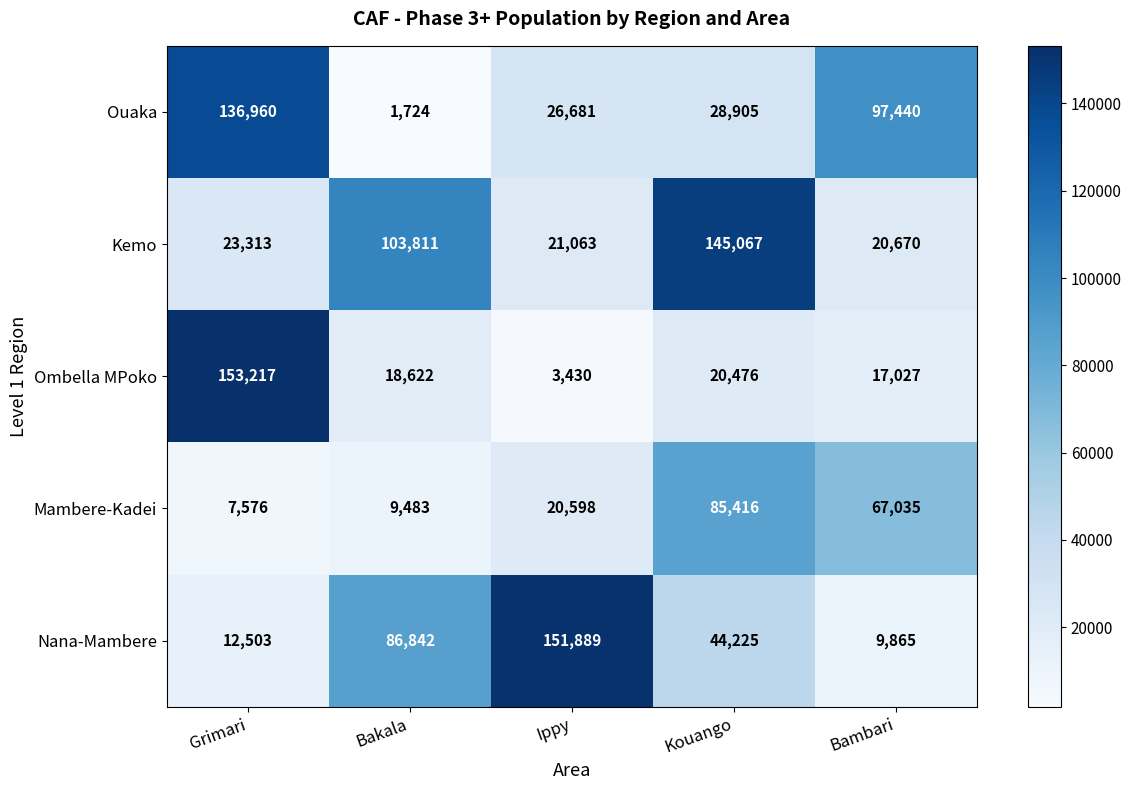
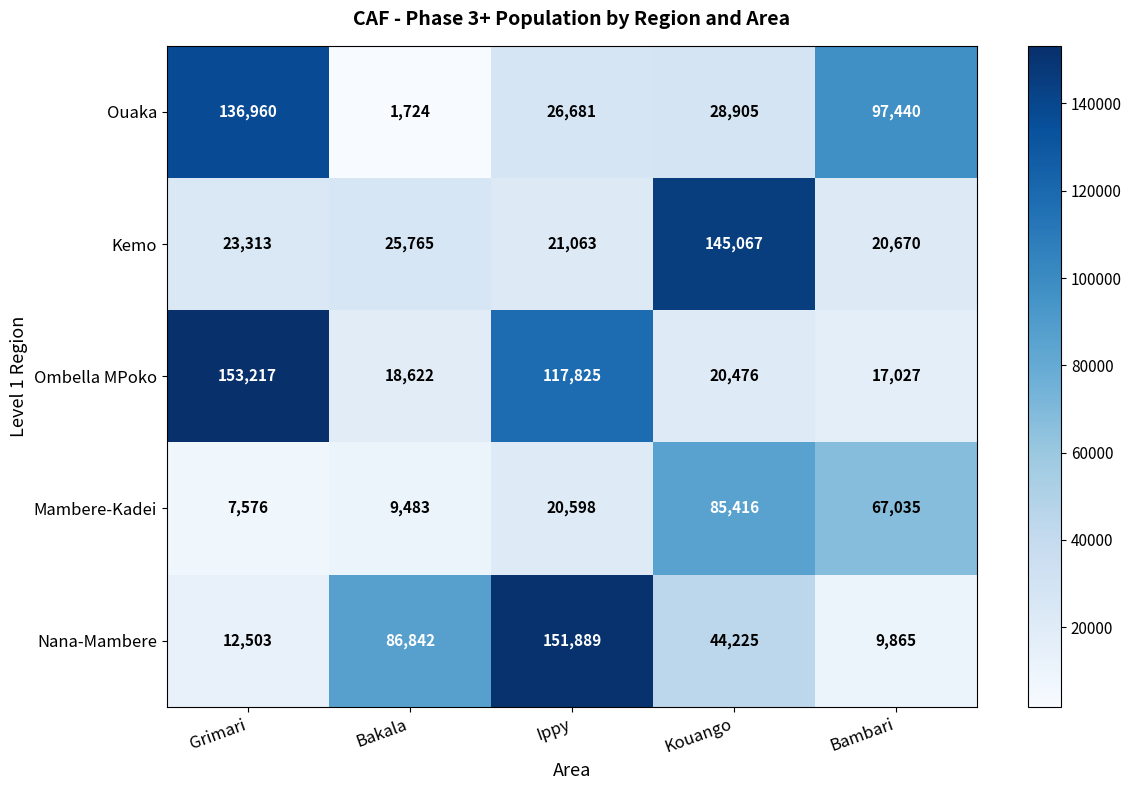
Kemo, Bakala: 103,811 -> 25,765
Ombella MPoko, Ippy: 3,430 -> 117,825
